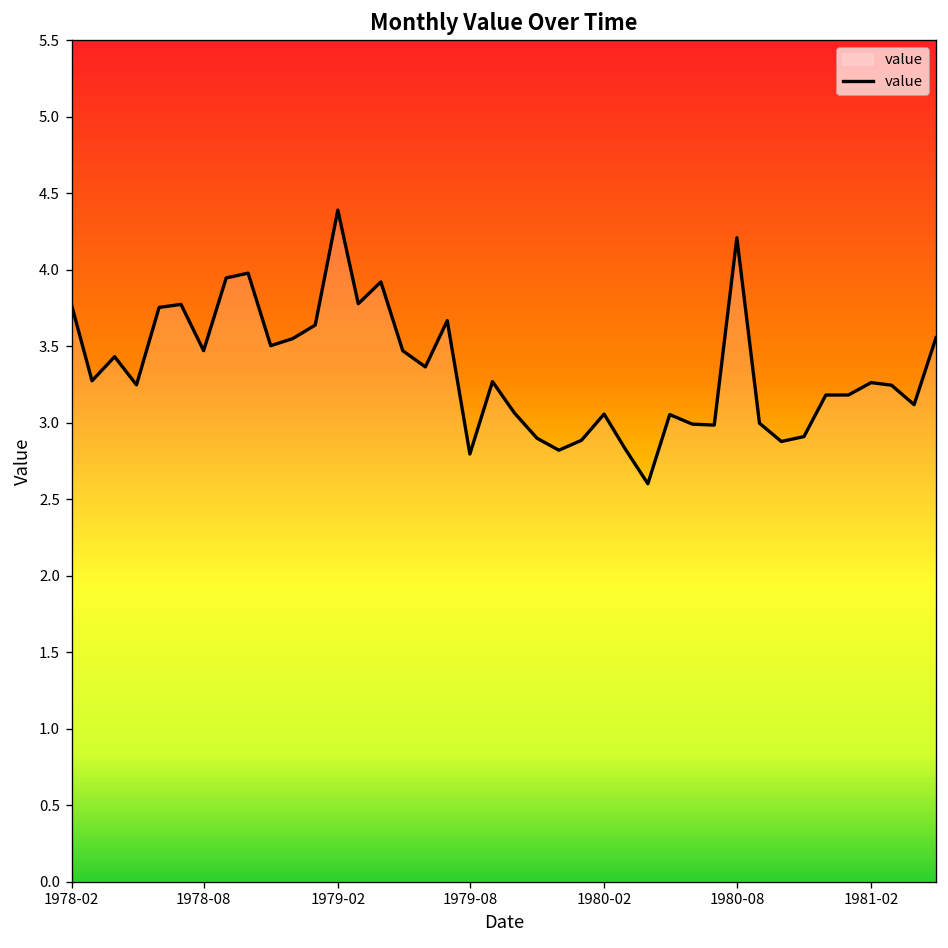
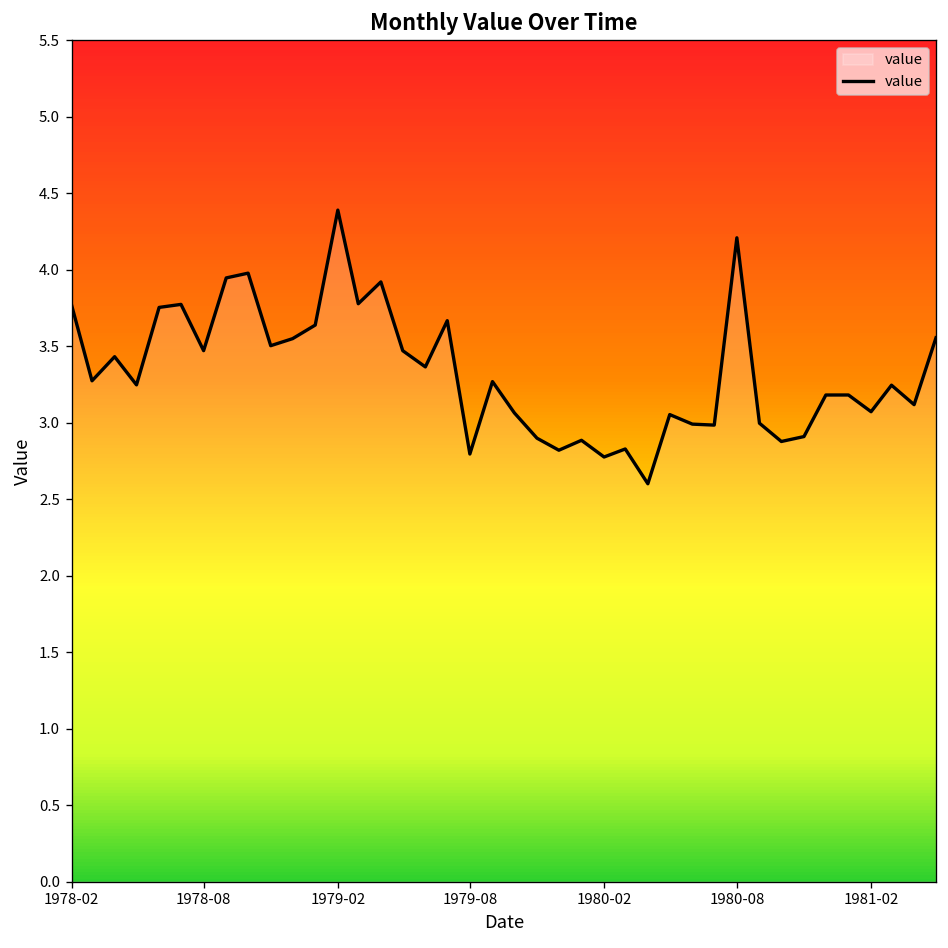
1980-02: 3.06 -> 2.78
1981-02: 3.26 -> 3.07
